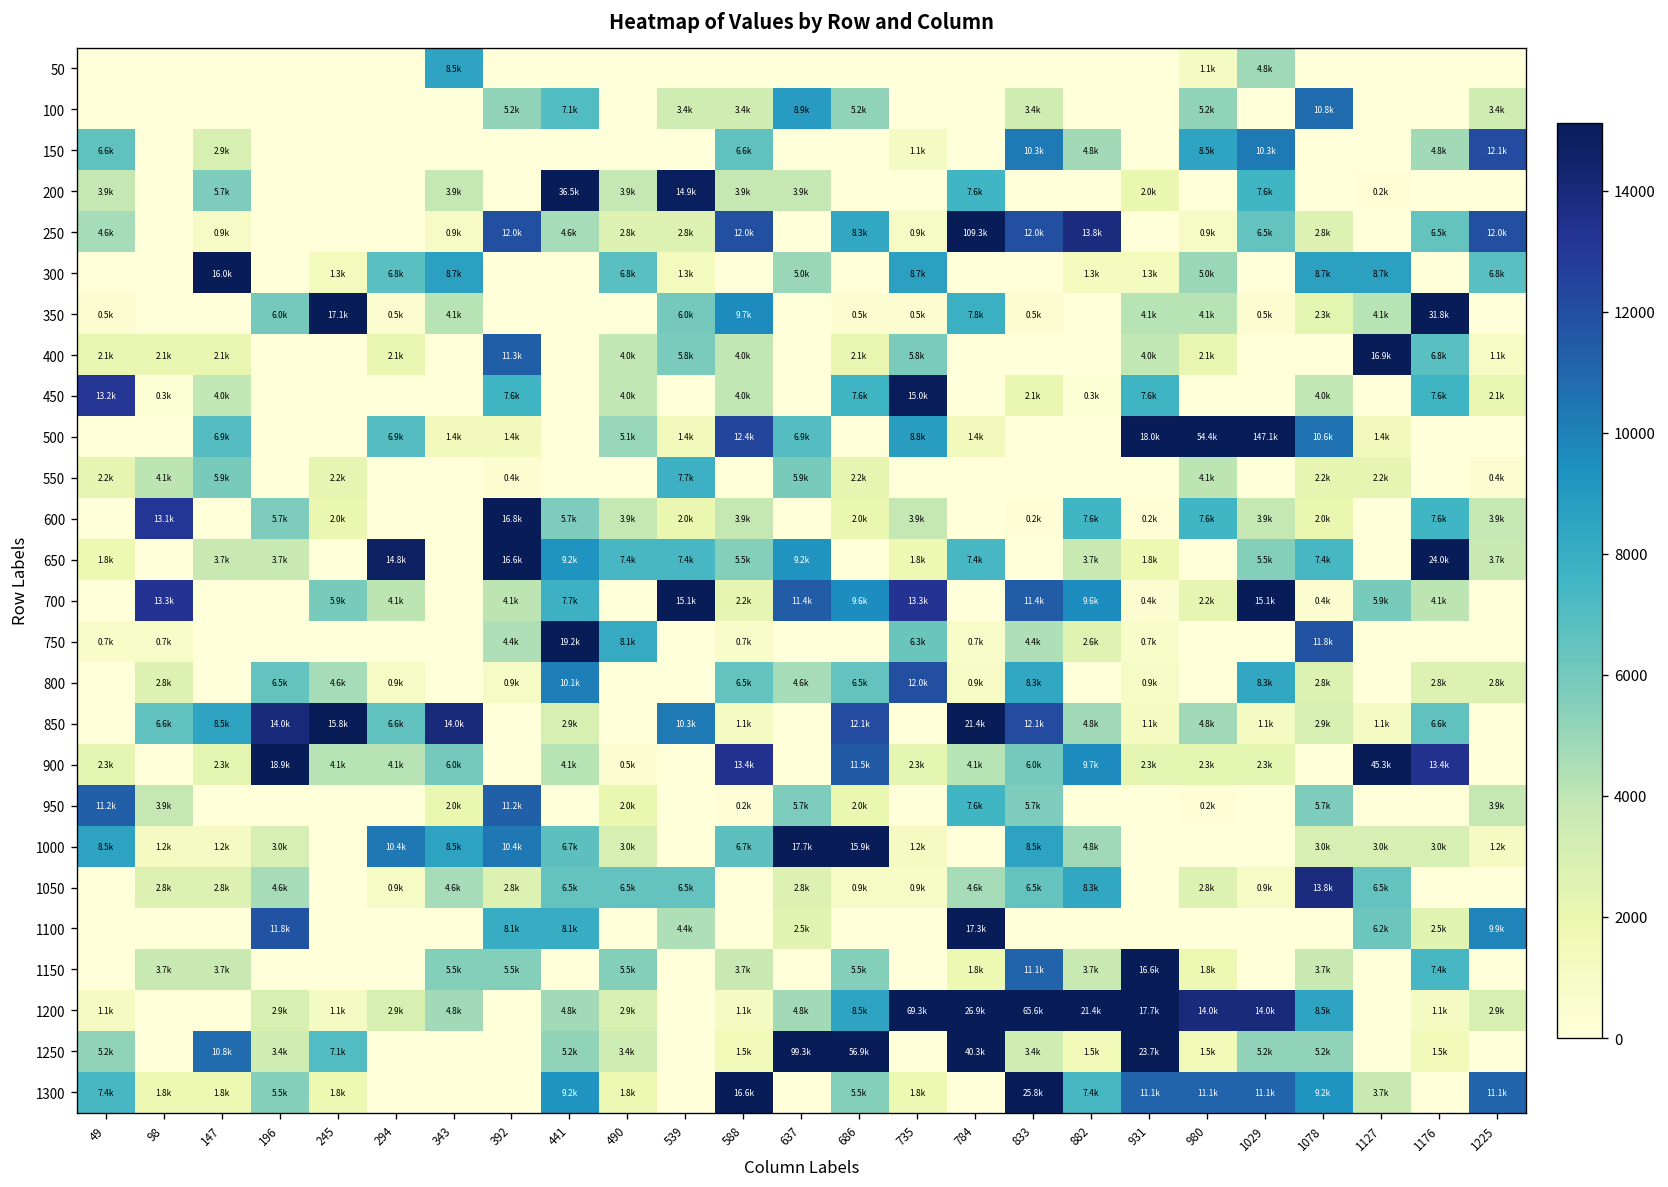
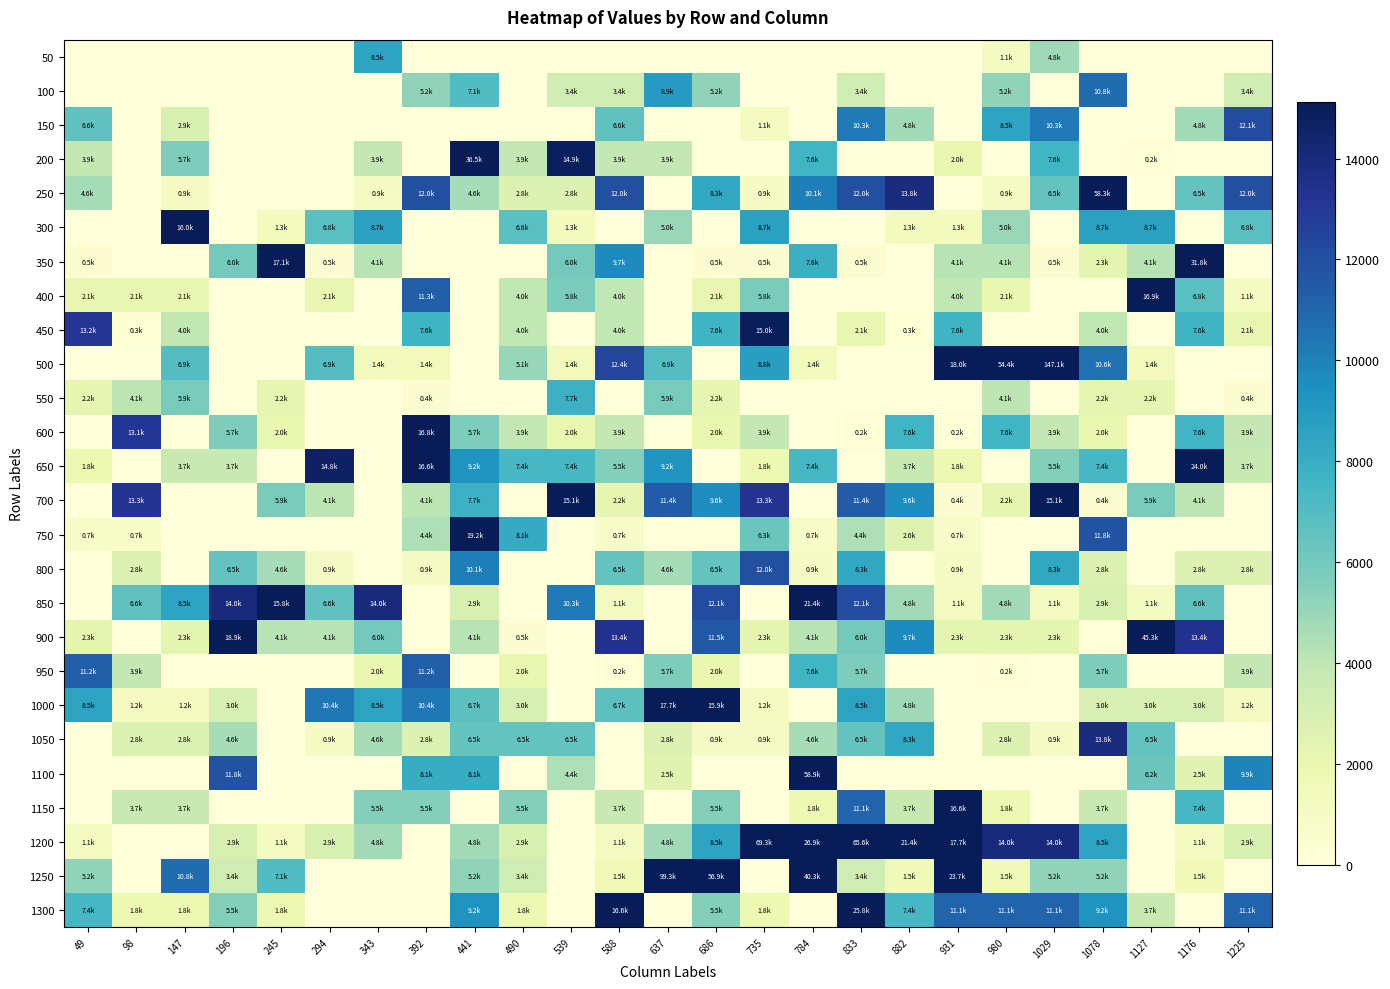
250, 784: 109.3k -> 10.1k
250, 1078: 2.8k -> 58.3k
1100, 784: 17.3k -> 58.9k
